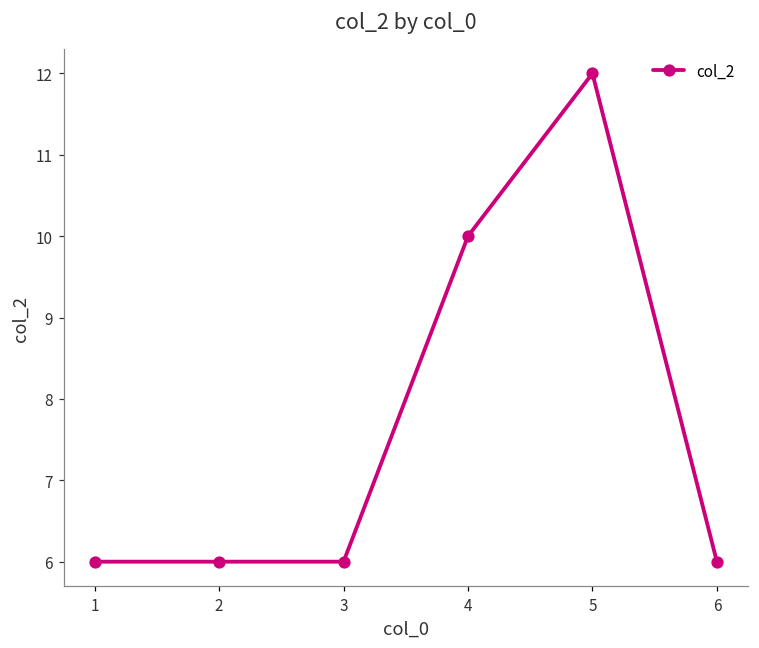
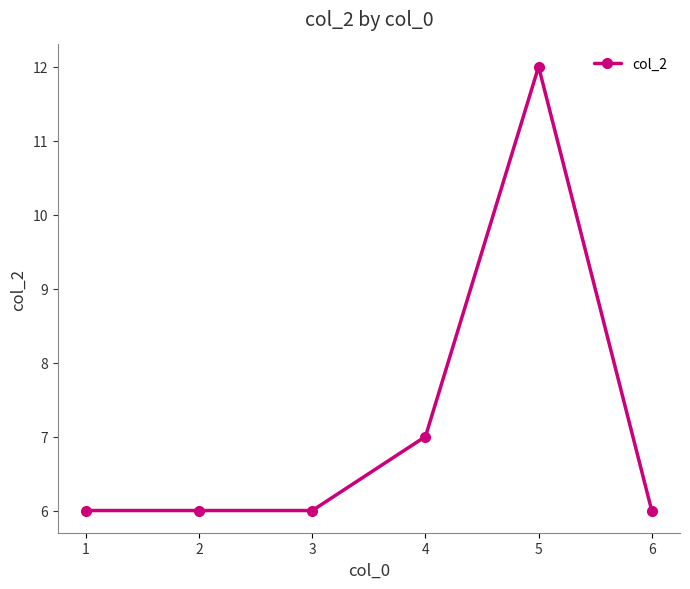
4: 10 -> 7
